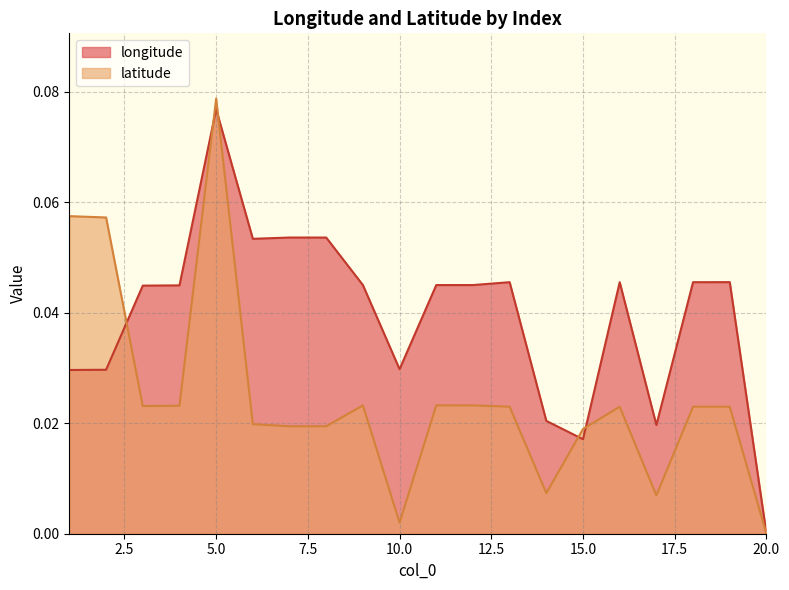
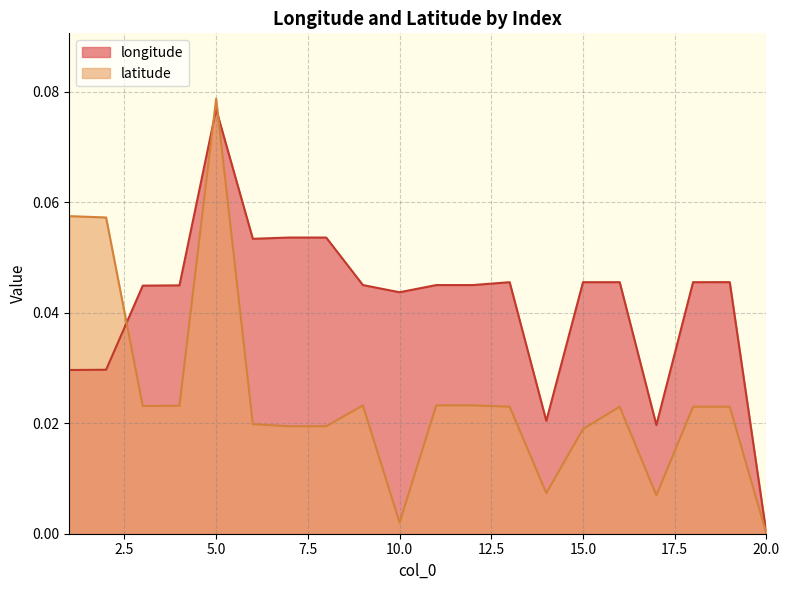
longitude, 10.0: 0.030 -> 0.044
longitude, 15.0: 0.017 -> 0.046
